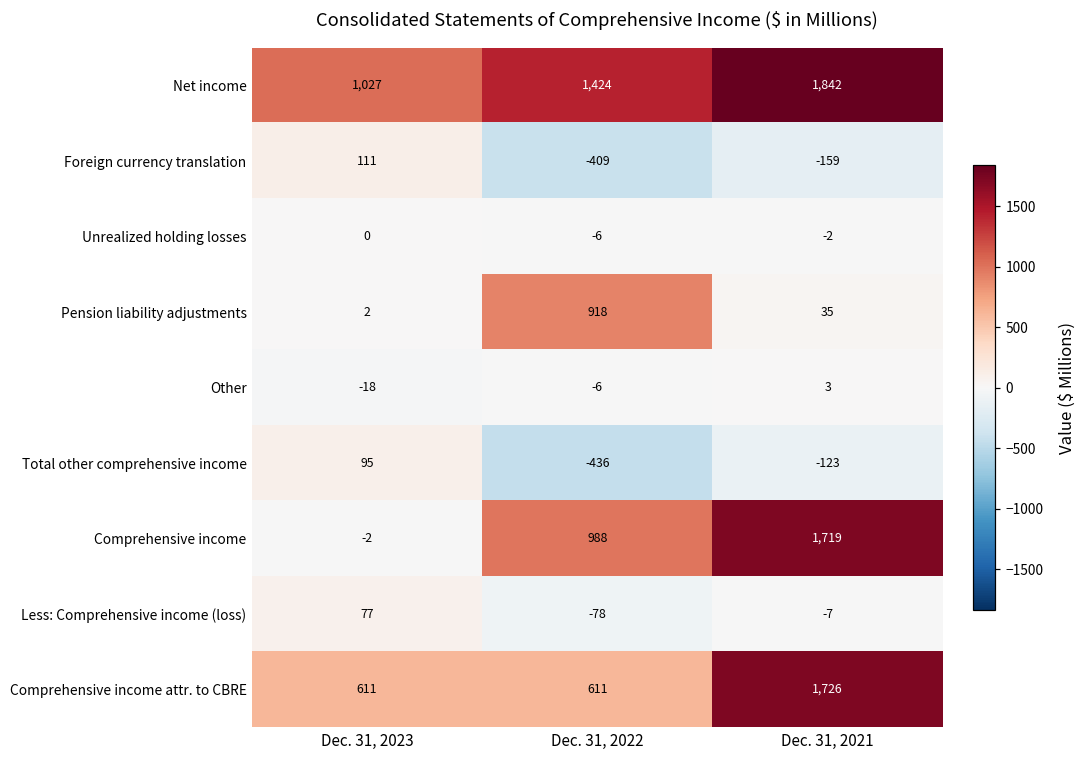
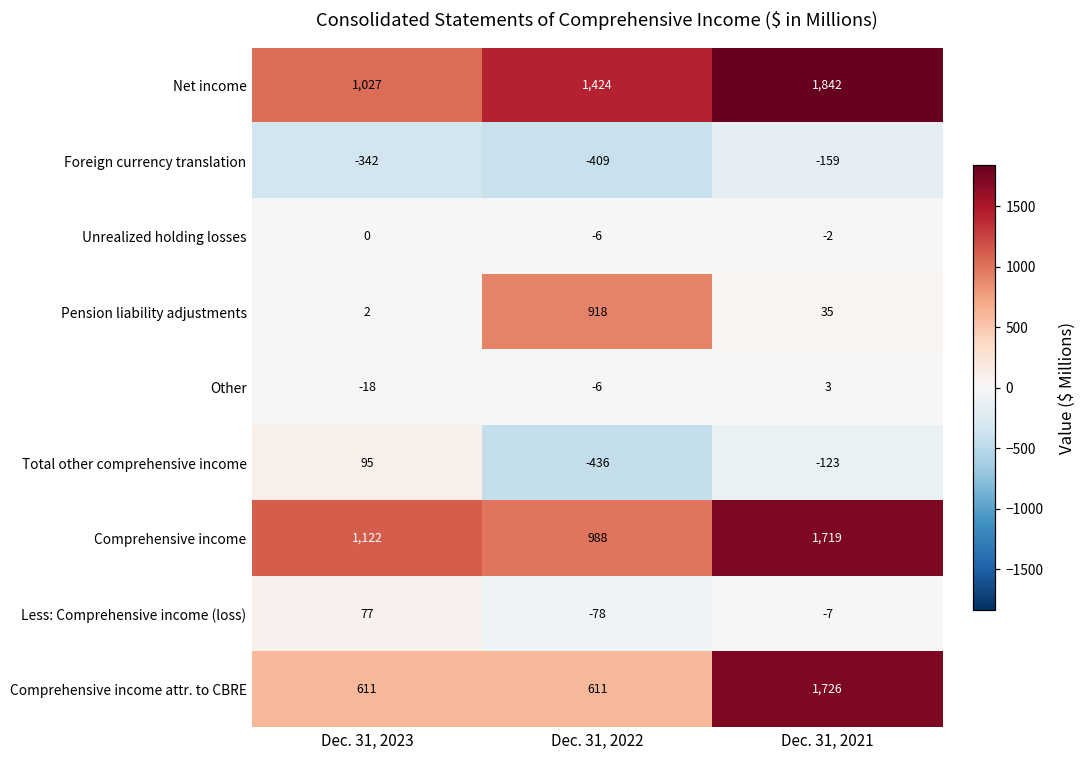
Foreign currency translation, Dec. 31, 2023: 111 -> -342
Comprehensive income, Dec. 31, 2023: -2 -> 1,122
